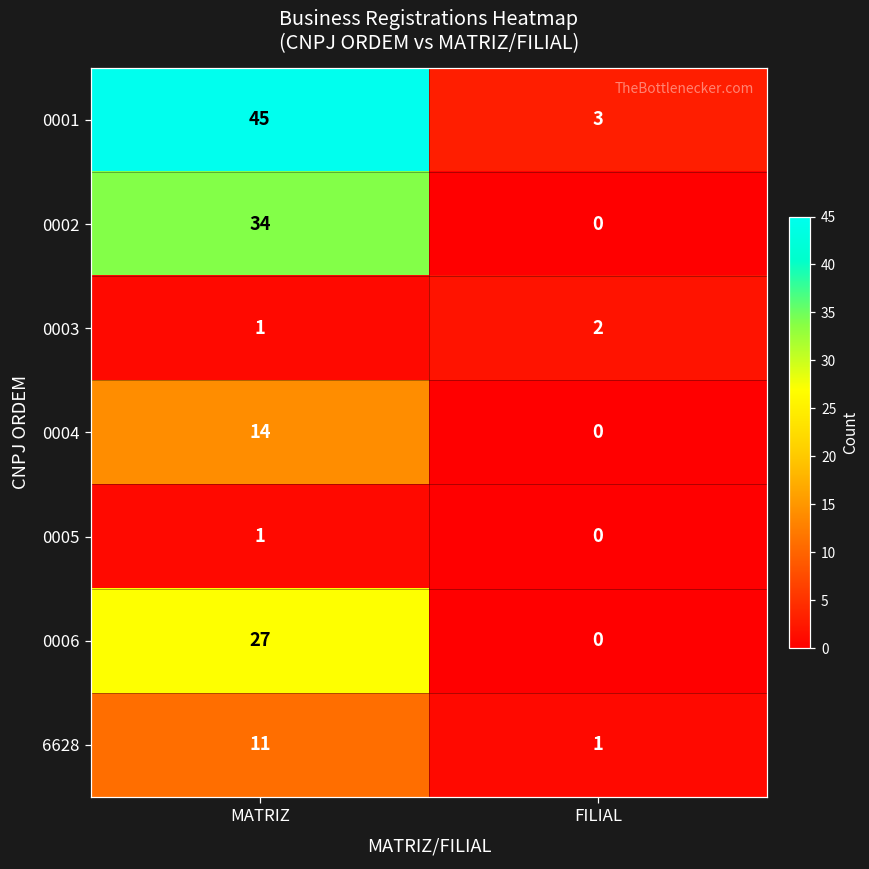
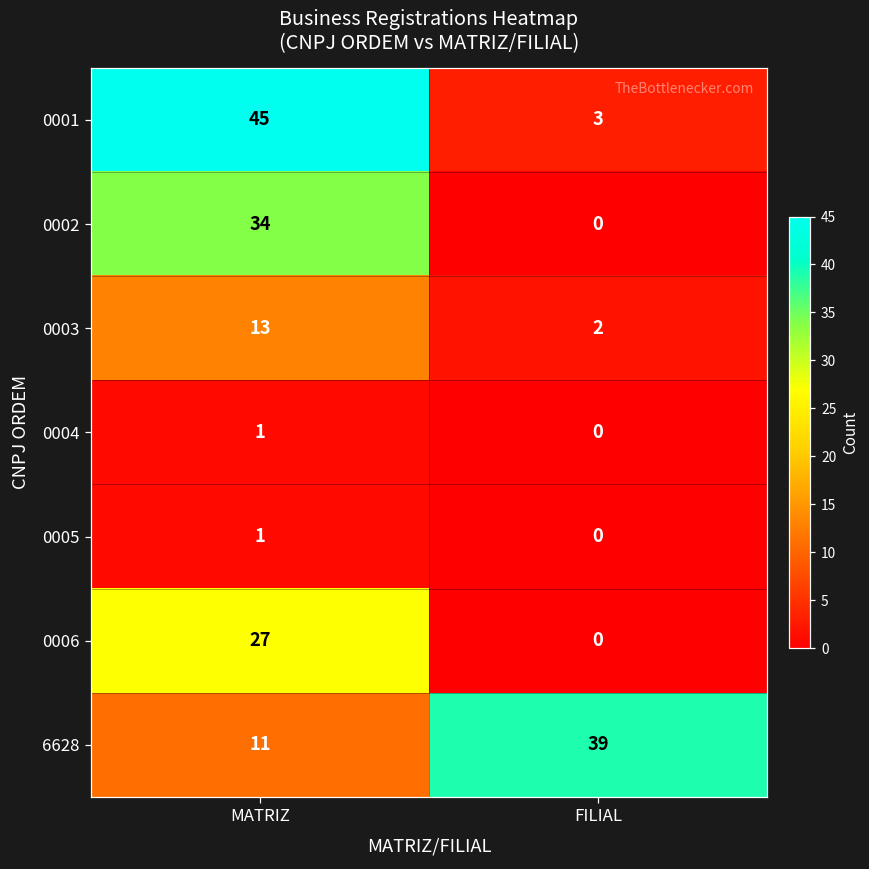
0003, MATRIZ: 1 -> 13
0004, MATRIZ: 14 -> 1
6628, FILIAL: 1 -> 39
